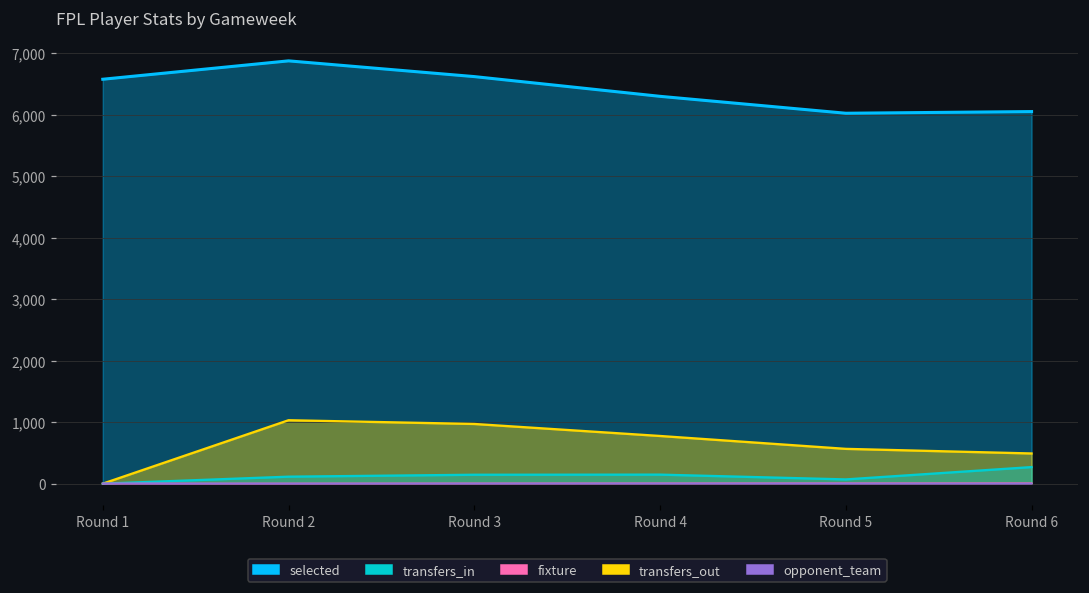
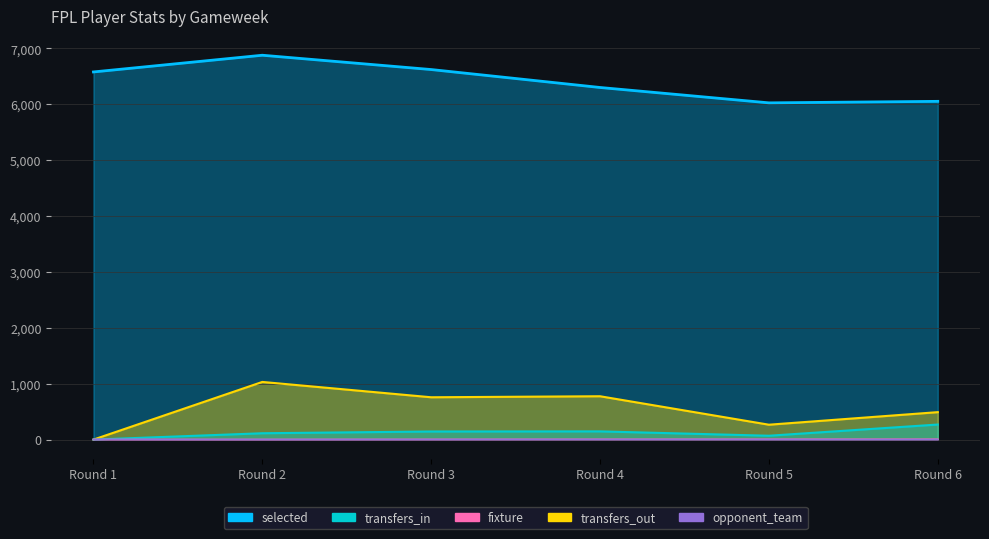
transfers_out, Round 3: 1,000 -> 800
transfers_out, Round 5: 600 -> 300
